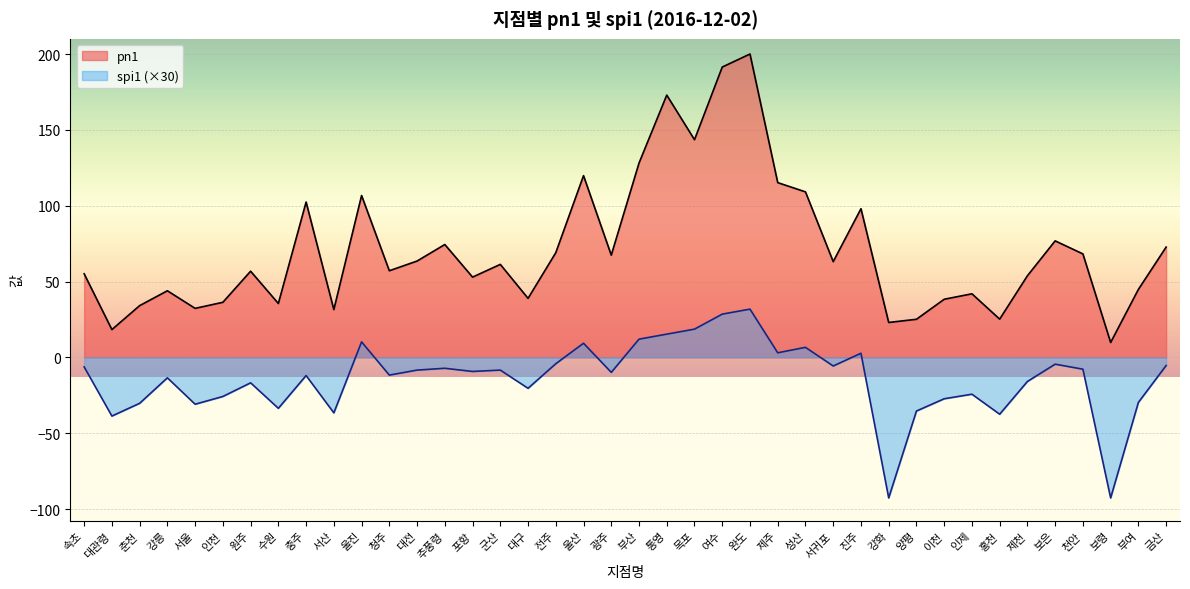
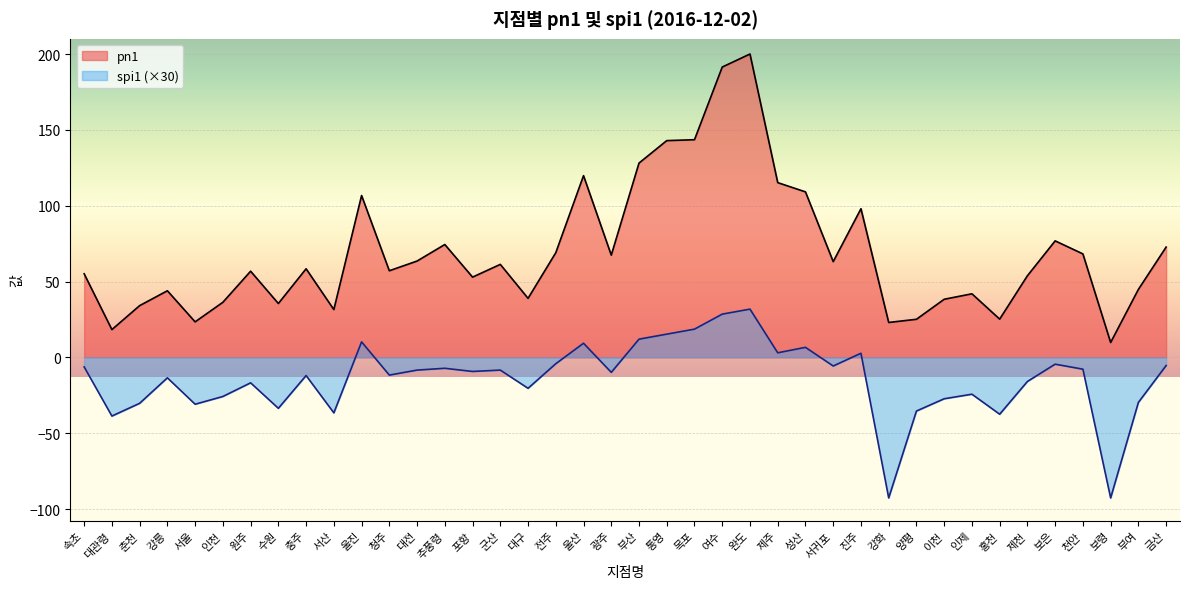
pn1, 서울: 32 -> 23
pn1, 충주: 102 -> 58
pn1, 통영: 173 -> 143
